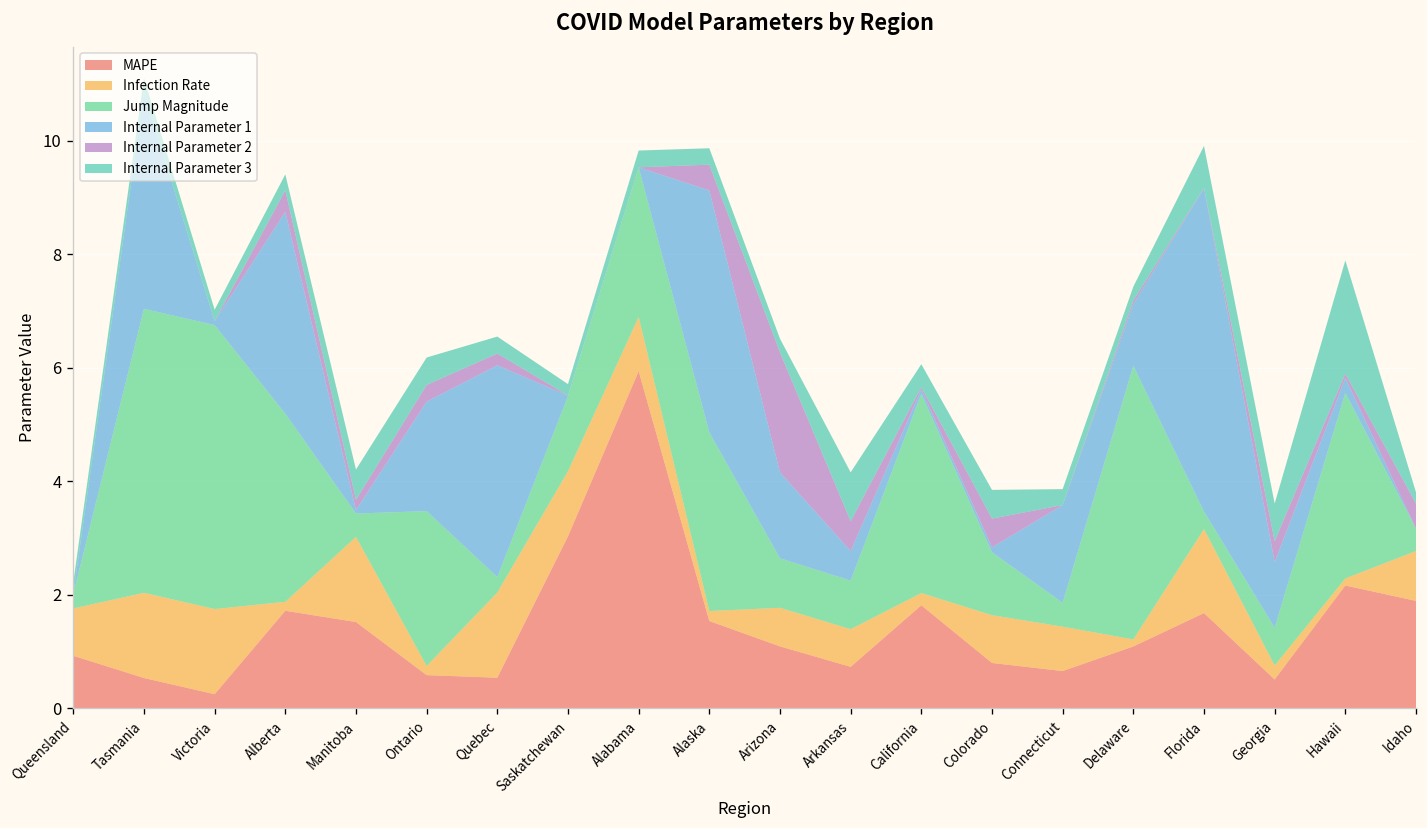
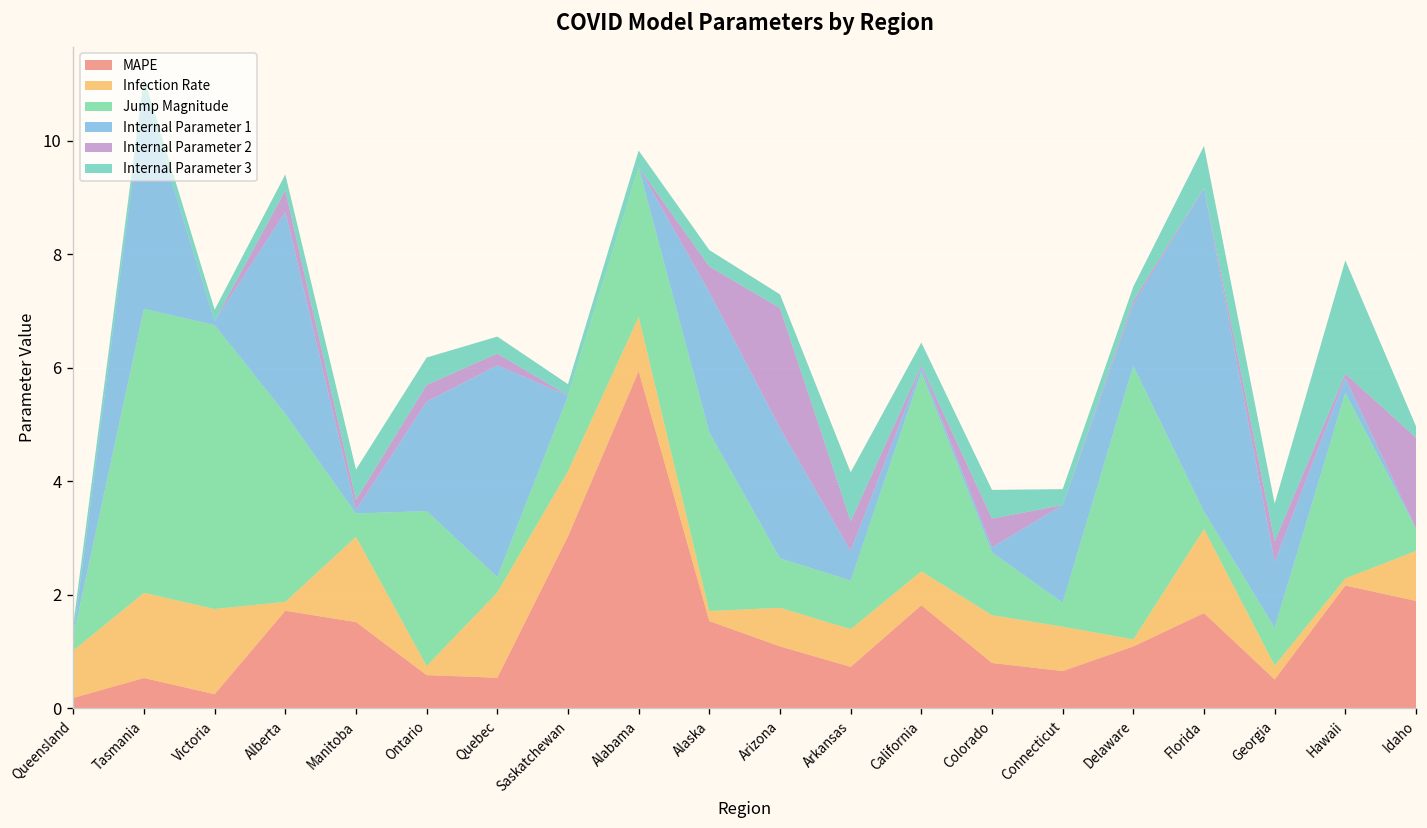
MAPE, Queensland: 0.9 -> 0.2
Internal Parameter 1, Alaska: 4.3 -> 2.5
Internal Parameter 1, Arizona: 1.5 -> 2.3
Infection Rate, California: 0.2 -> 0.6
Internal Parameter 2, Idaho: 0.4 -> 1.6
